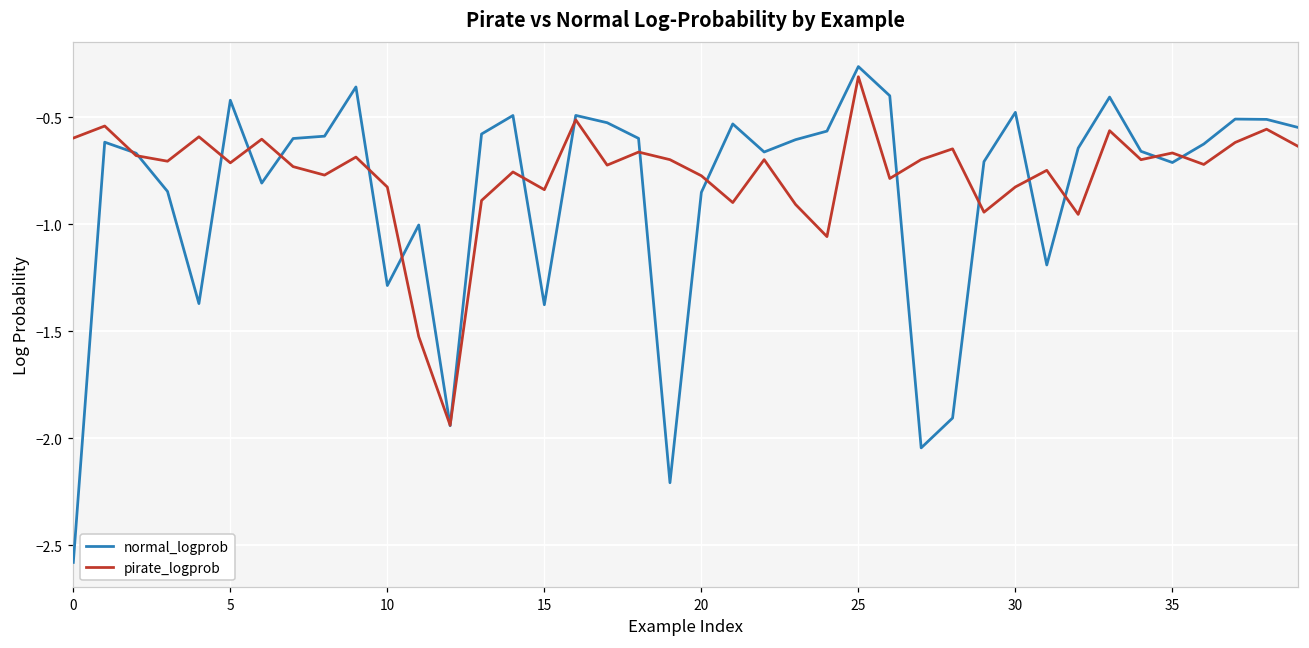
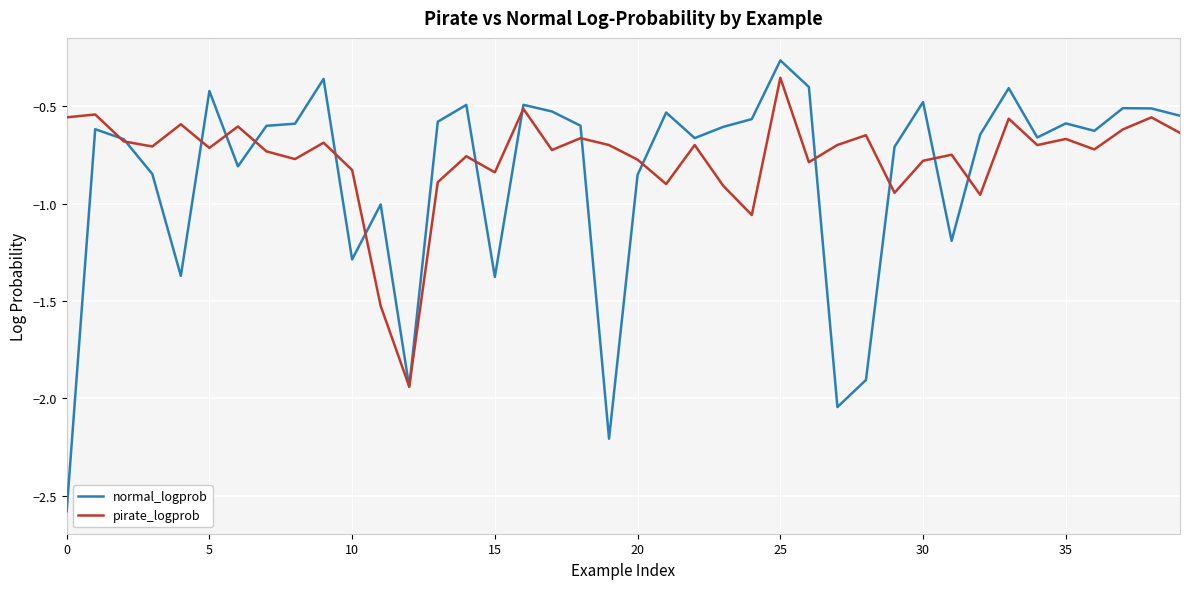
pirate_logprob, 0: -0.60 -> -0.56
pirate_logprob, 25: -0.31 -> -0.35
pirate_logprob, 30: -0.83 -> -0.78
normal_logprob, 35: -0.71 -> -0.59
